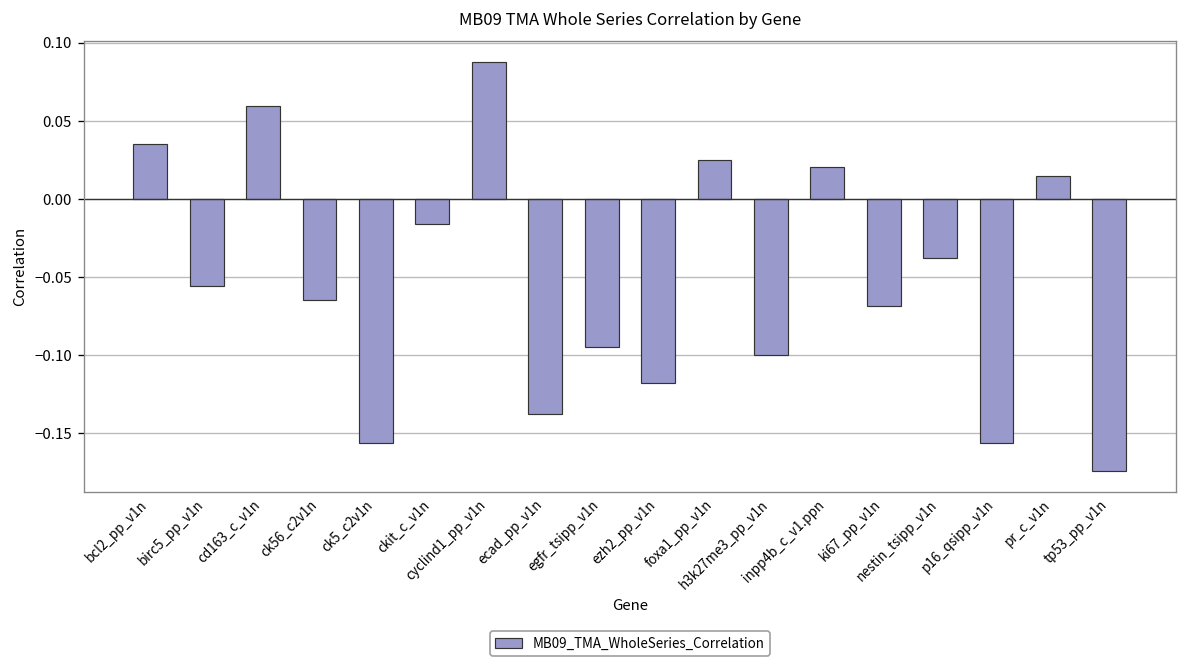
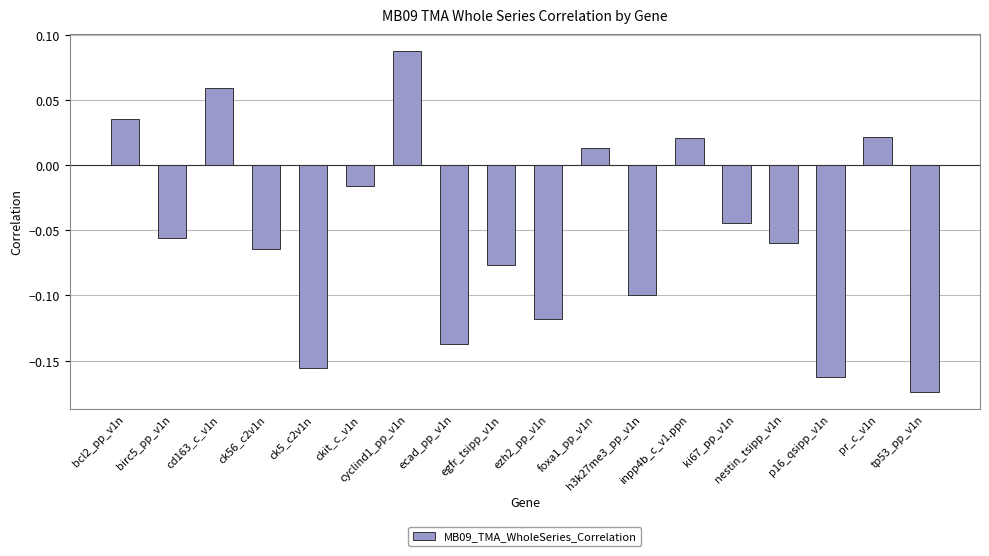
egfr_tsipp_v1n: -0.094 -> -0.077
foxa1_pp_v1n: 0.025 -> 0.013
ki67_pp_v1n: -0.068 -> -0.045
nestin_tsipp_v1n: -0.038 -> -0.060
p16_qsipp_v1n: -0.156 -> -0.163
pr_c_v1n: 0.015 -> 0.021
